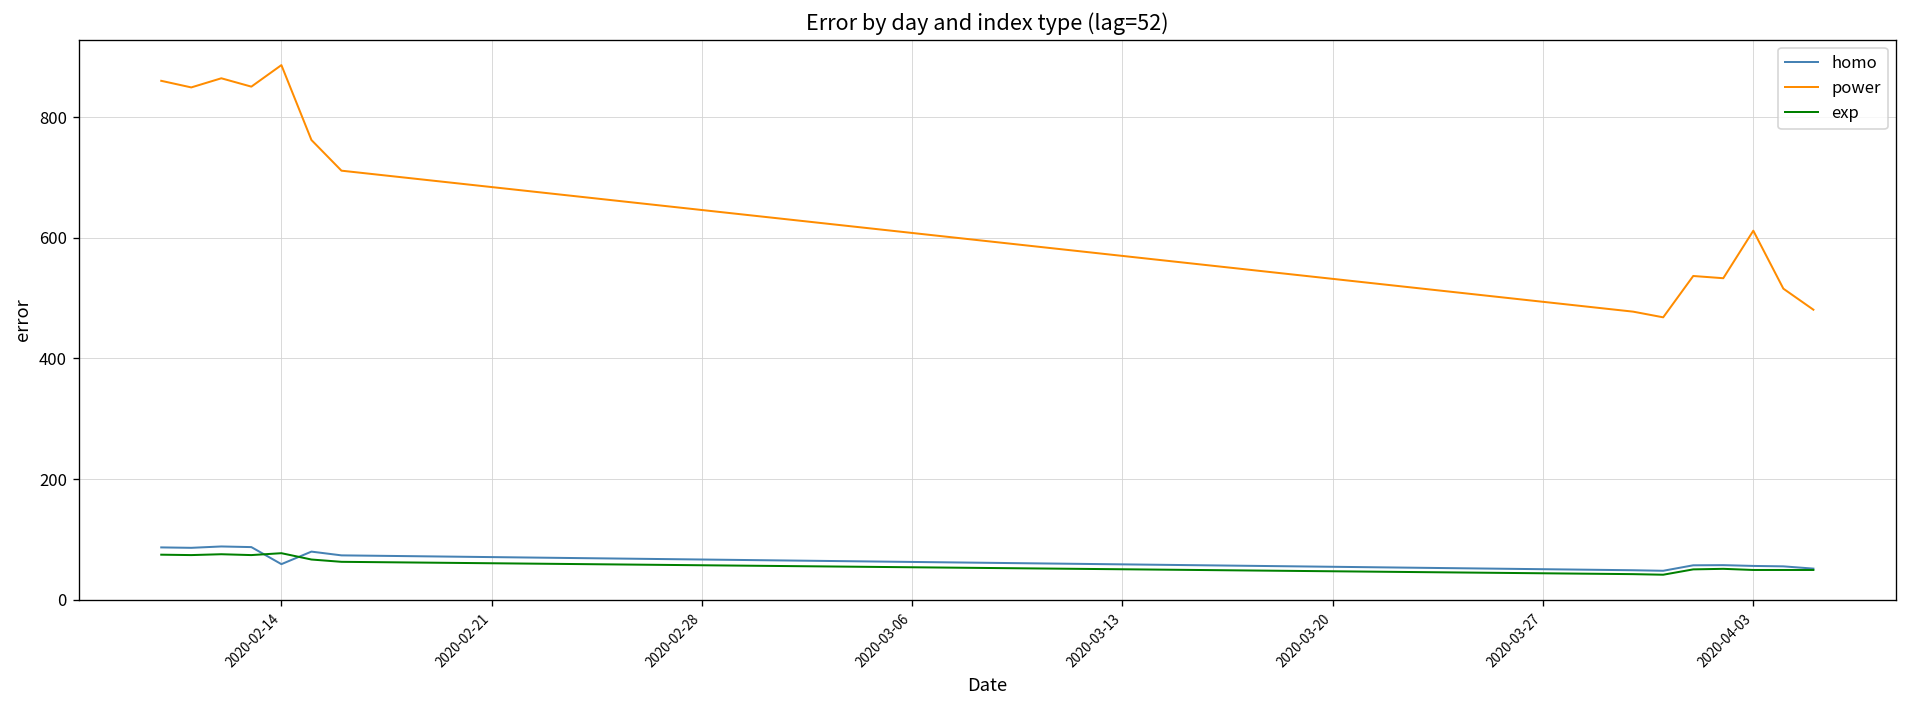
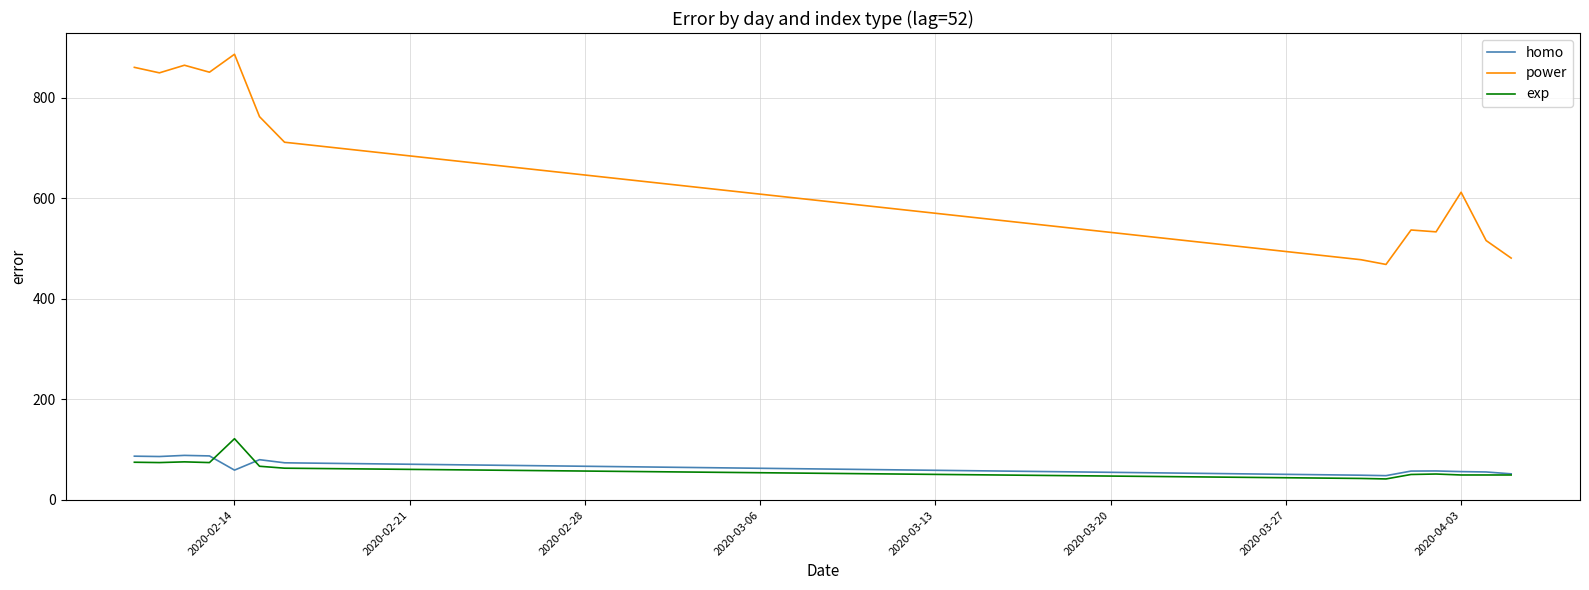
exp, 2020-02-14: 80 -> 120
